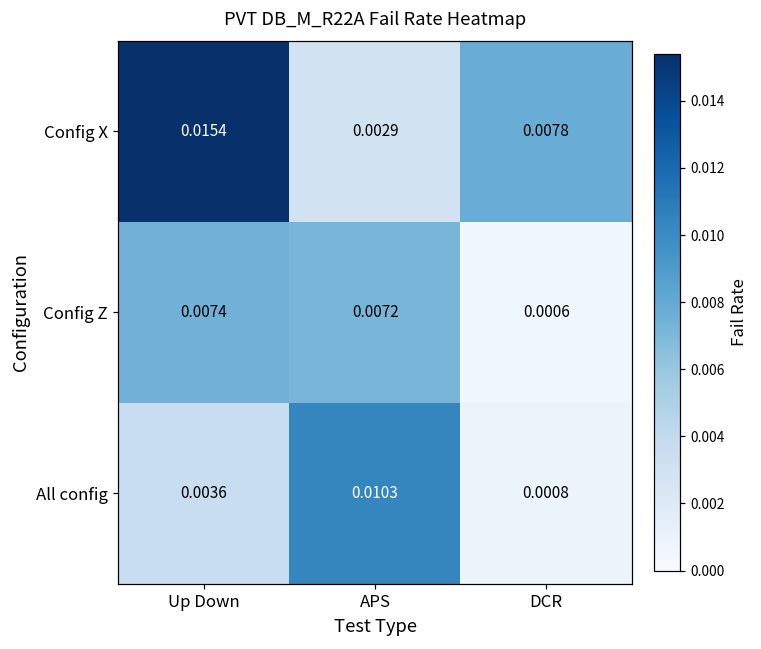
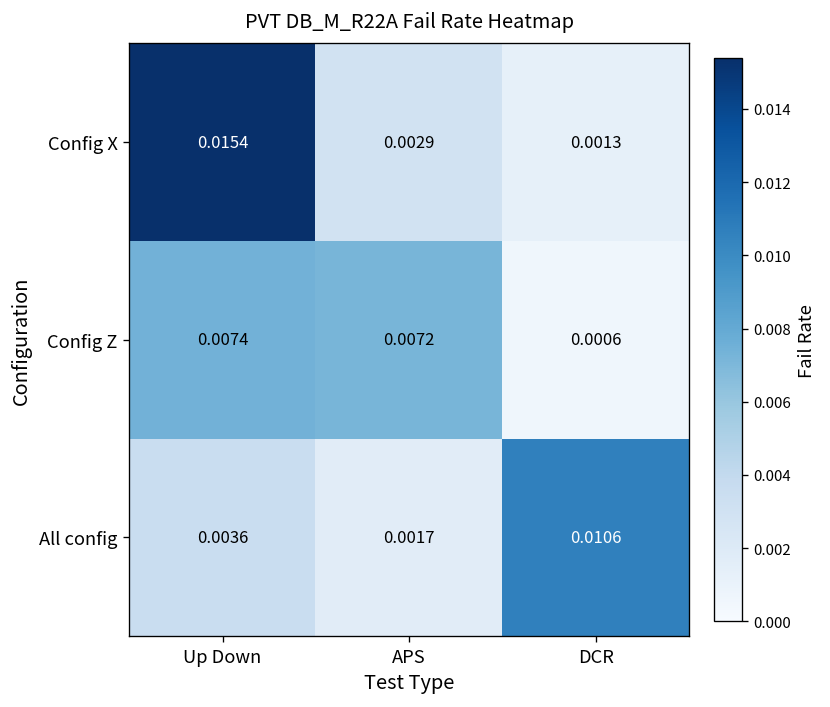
Config X, DCR: 0.0078 -> 0.0013
All config, APS: 0.0103 -> 0.0017
All config, DCR: 0.0008 -> 0.0106
